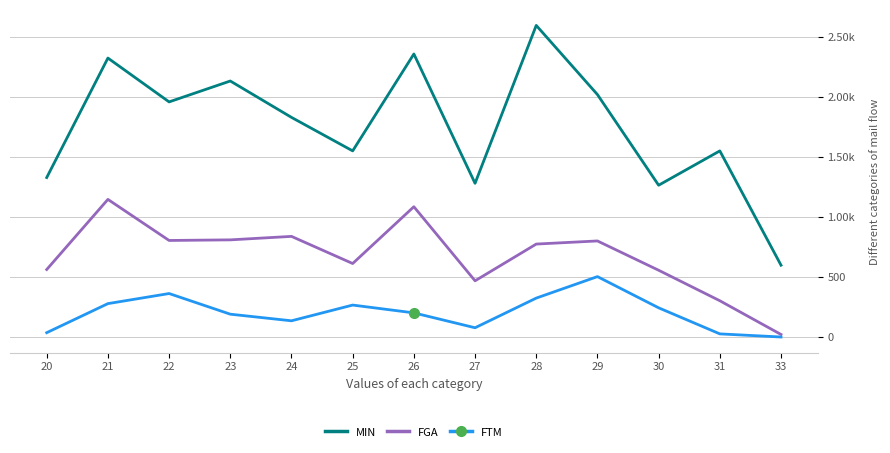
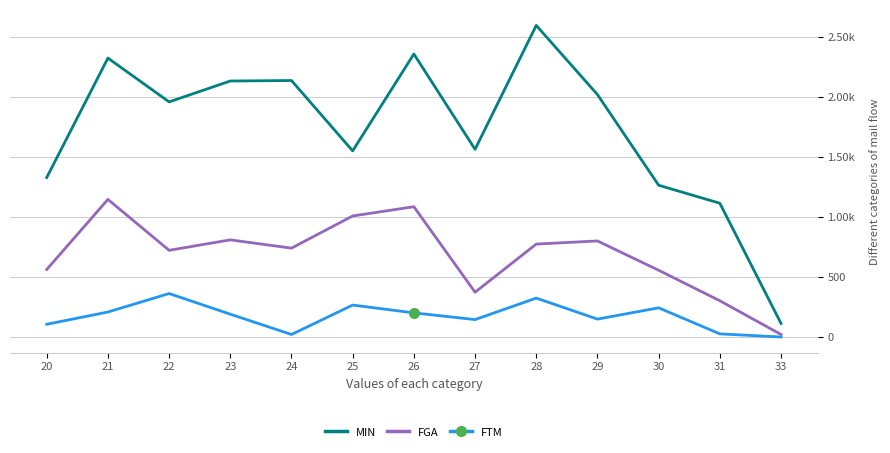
FTM, 20: 40 -> 110
FTM, 21: 280 -> 210
FGA, 22: 810 -> 720
MIN, 24: 1830 -> 2140
FGA, 24: 840 -> 740
FTM, 24: 140 -> 20
FGA, 25: 610 -> 1010
MIN, 27: 1280 -> 1560
FGA, 27: 470 -> 370
FTM, 27: 80 -> 150
FTM, 29: 500 -> 150
MIN, 31: 1550 -> 1120
MIN, 33: 600 -> 110
